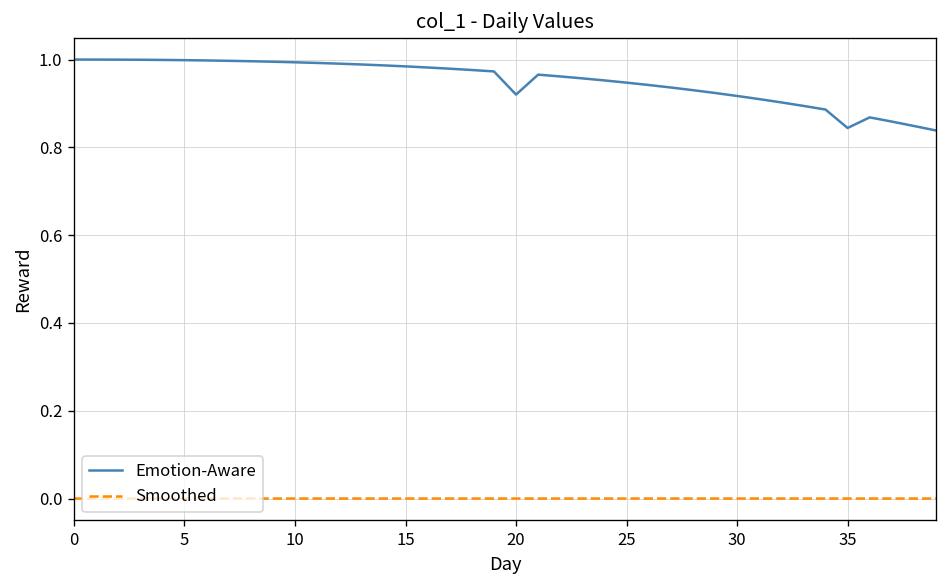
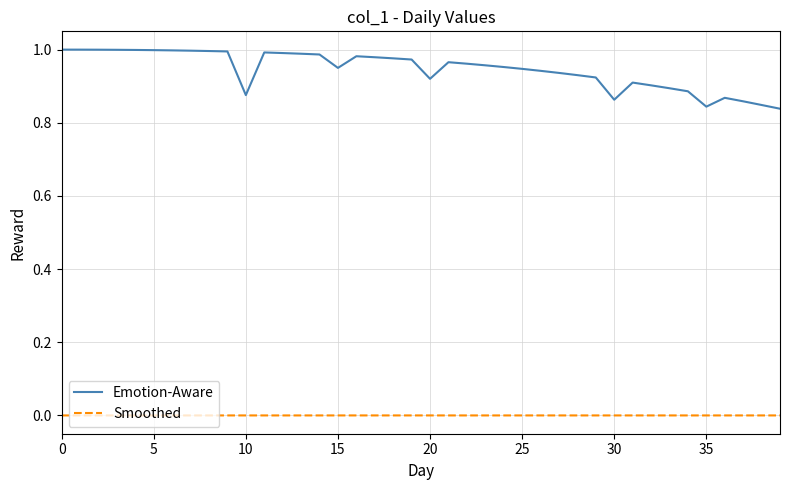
Emotion-Aware, 10: 0.99 -> 0.88
Emotion-Aware, 15: 0.98 -> 0.95
Emotion-Aware, 30: 0.92 -> 0.86
